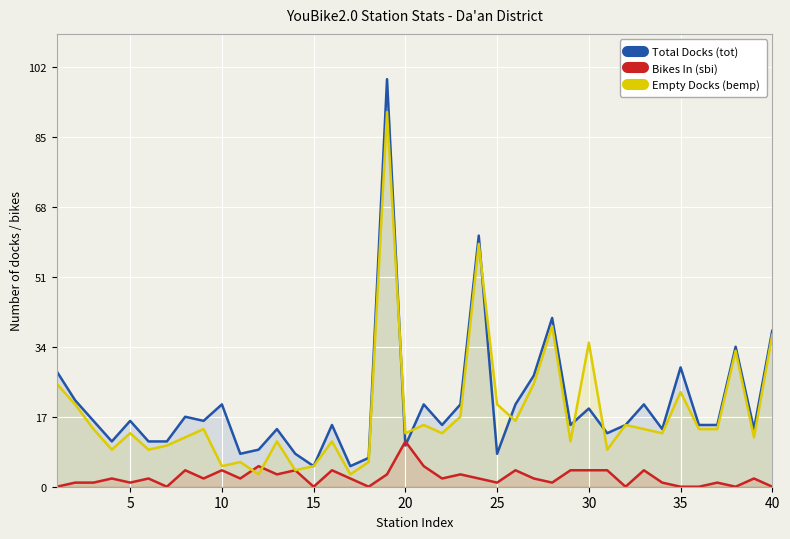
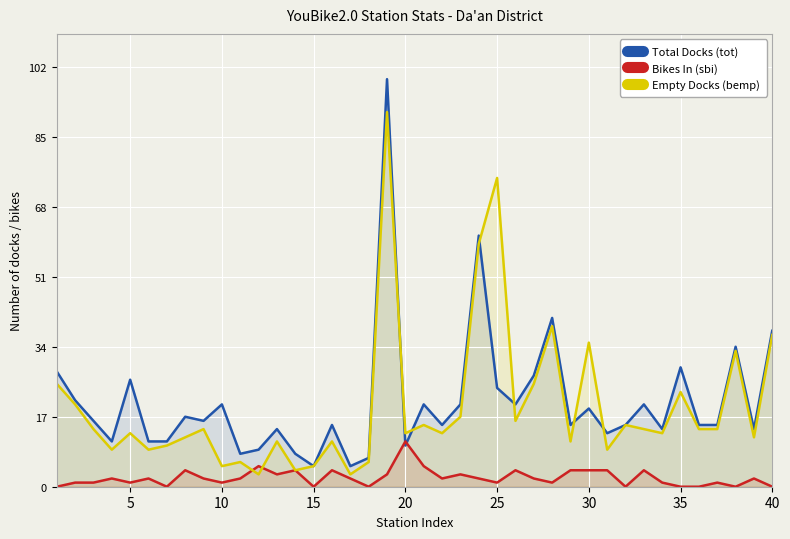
Total Docks (tot), 5: 16 -> 26
Bikes In (sbi), 10: 4 -> 1
Total Docks (tot), 25: 8 -> 24
Empty Docks (bemp), 25: 20 -> 75
